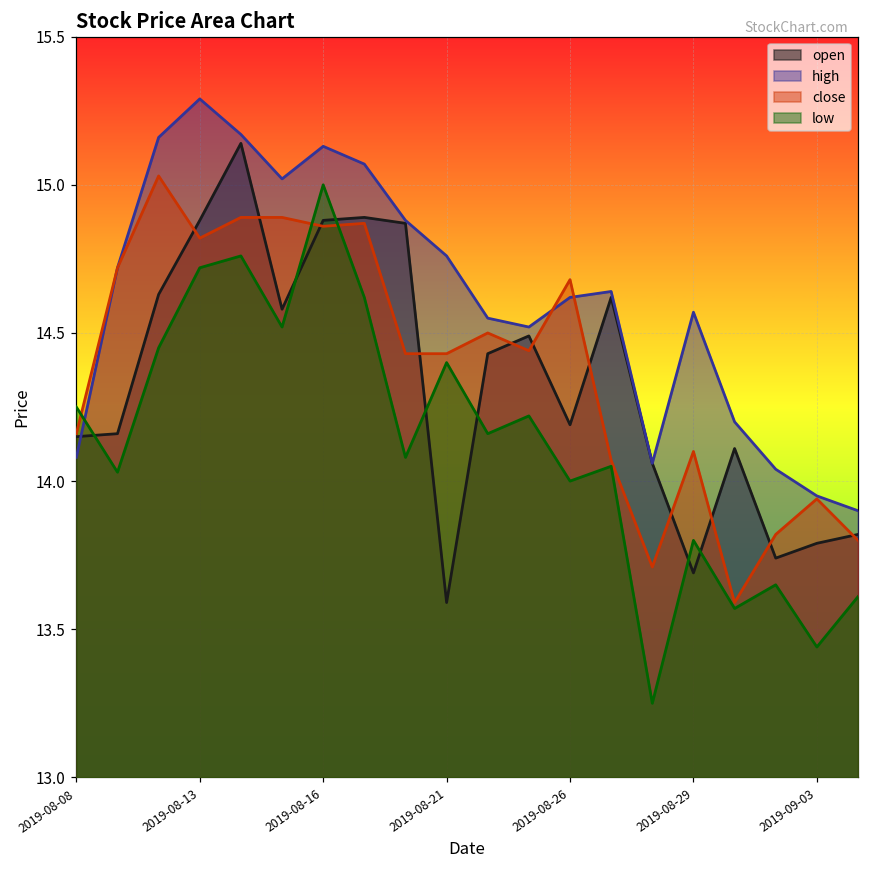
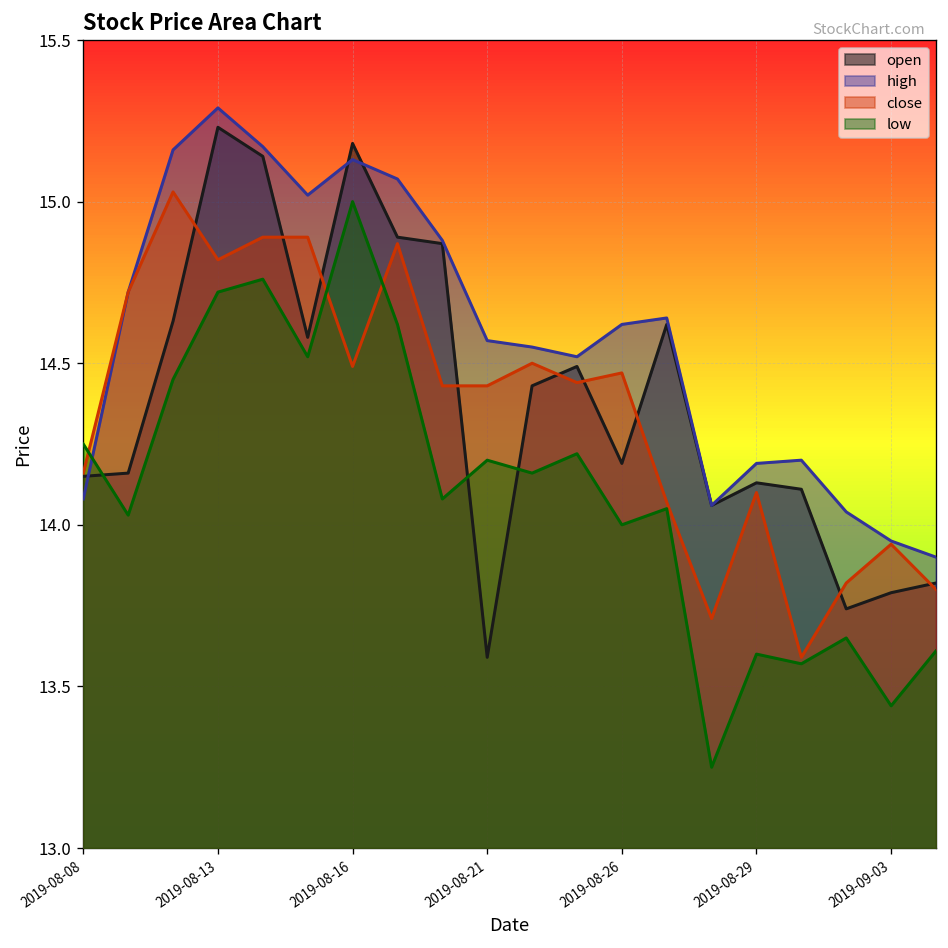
open, 2019-08-13: 14.88 -> 15.23
open, 2019-08-16: 14.88 -> 15.18
close, 2019-08-16: 14.86 -> 14.49
high, 2019-08-21: 14.76 -> 14.57
low, 2019-08-21: 14.4 -> 14.2
close, 2019-08-26: 14.68 -> 14.47
open, 2019-08-29: 13.69 -> 14.13
high, 2019-08-29: 14.57 -> 14.19
low, 2019-08-29: 13.8 -> 13.6
